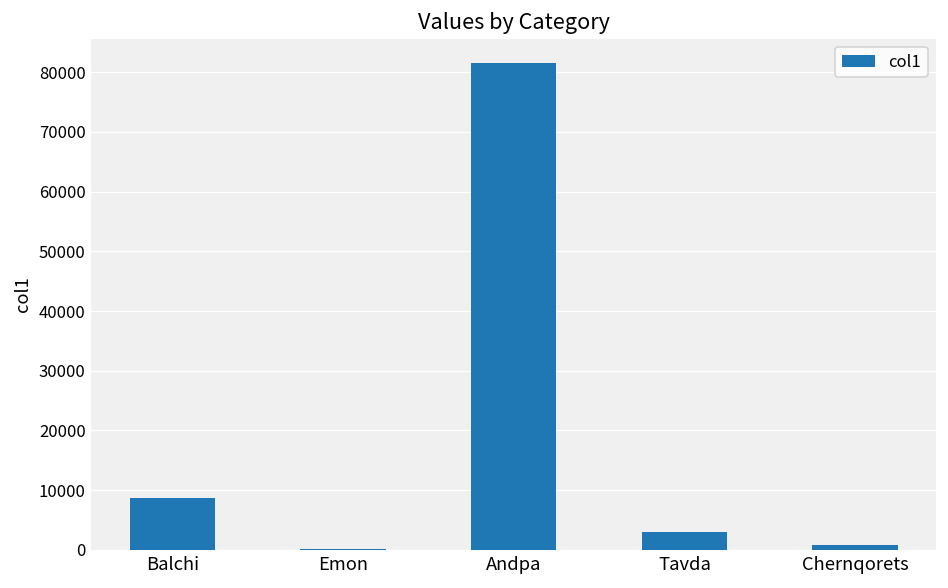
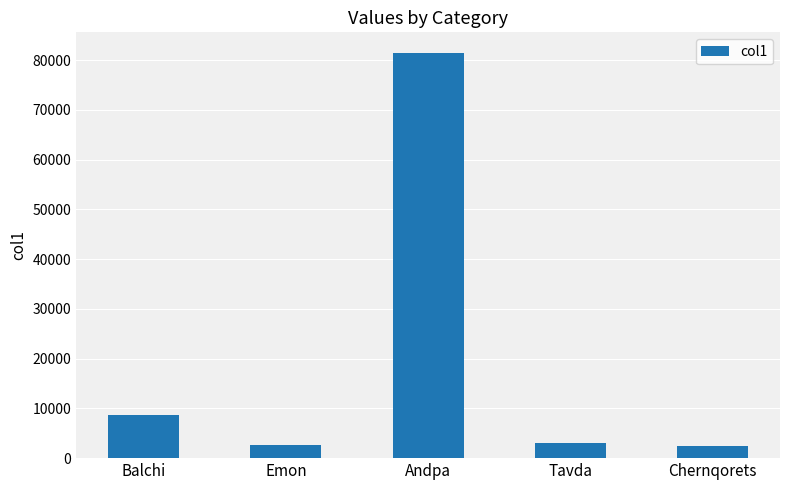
Emon: 0 -> 3000
Chernqorets: 1000 -> 3000
